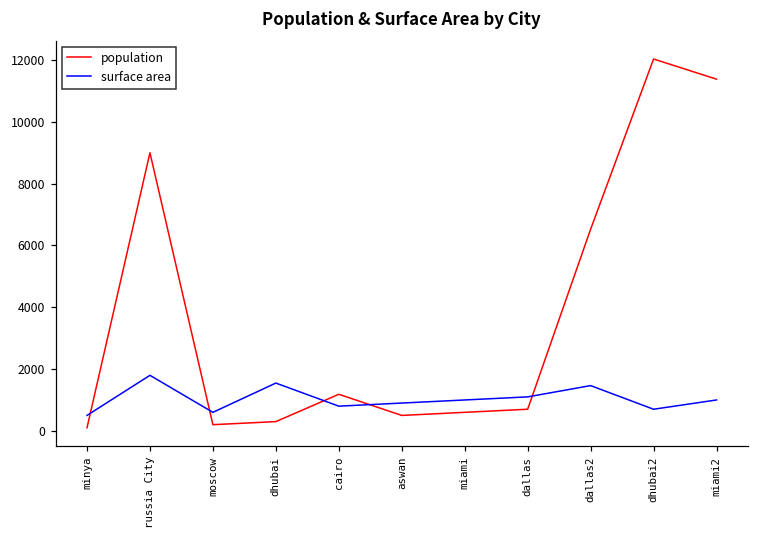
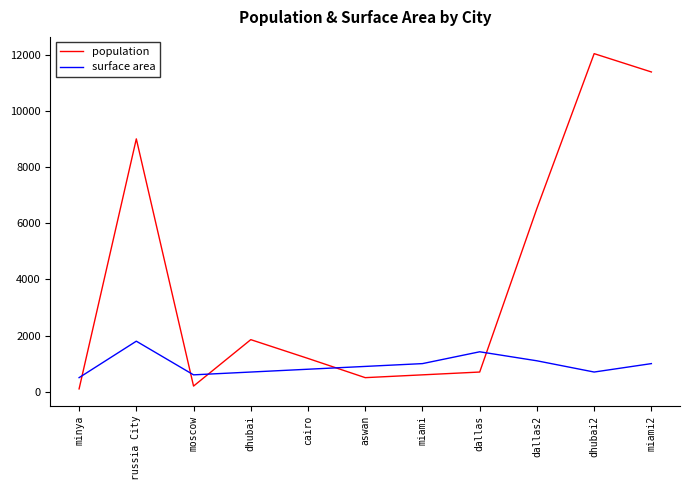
population, dhubai: 300 -> 1900
surface area, dhubai: 1500 -> 700
surface area, dallas: 1100 -> 1400
surface area, dallas2: 1500 -> 1100
